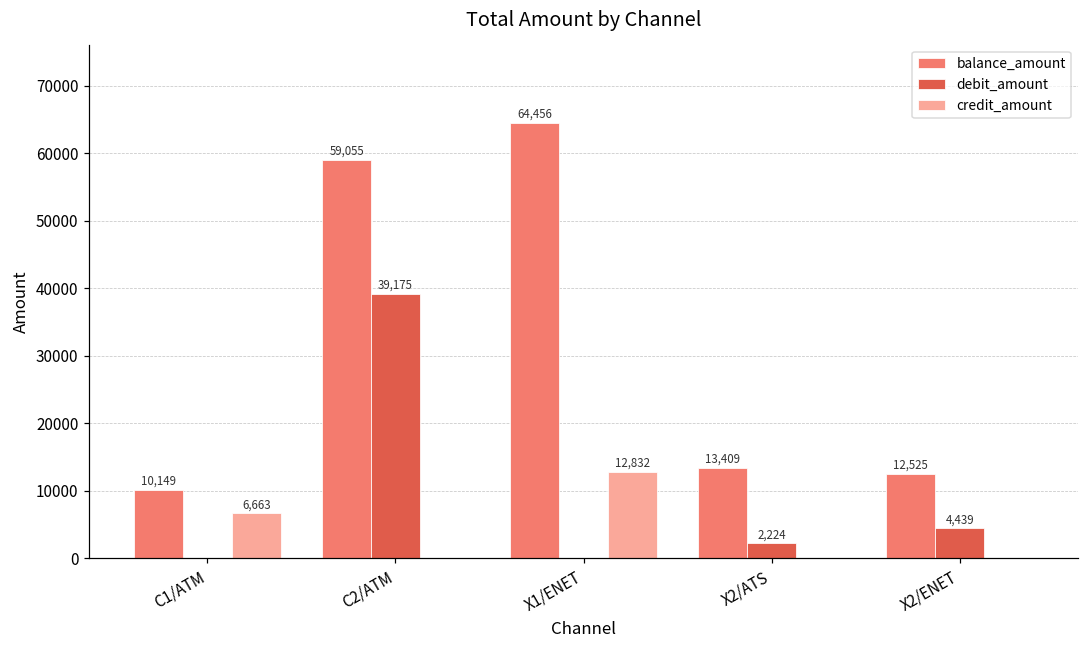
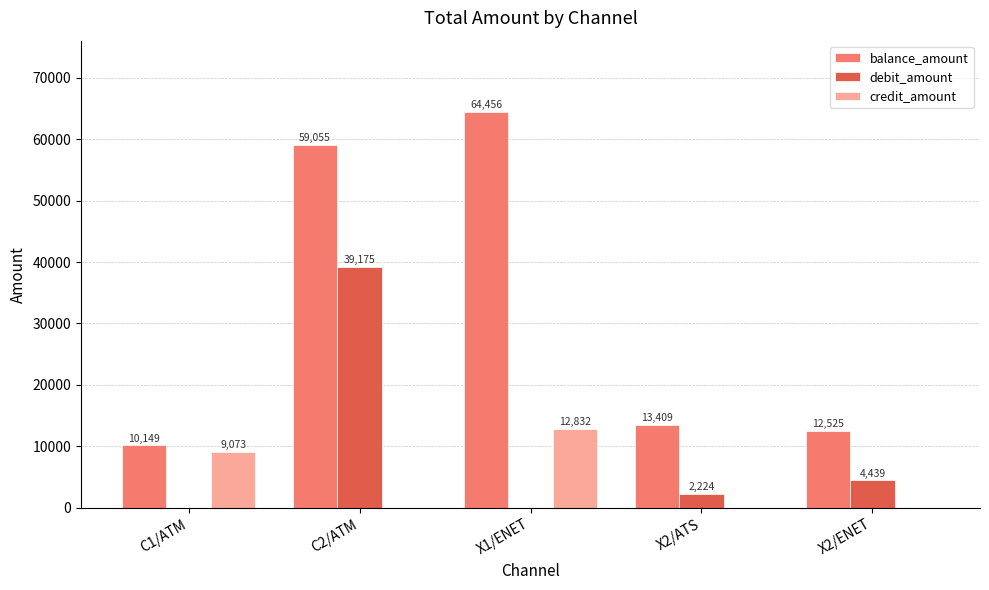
credit_amount, C1/ATM: 6,663 -> 9,073
